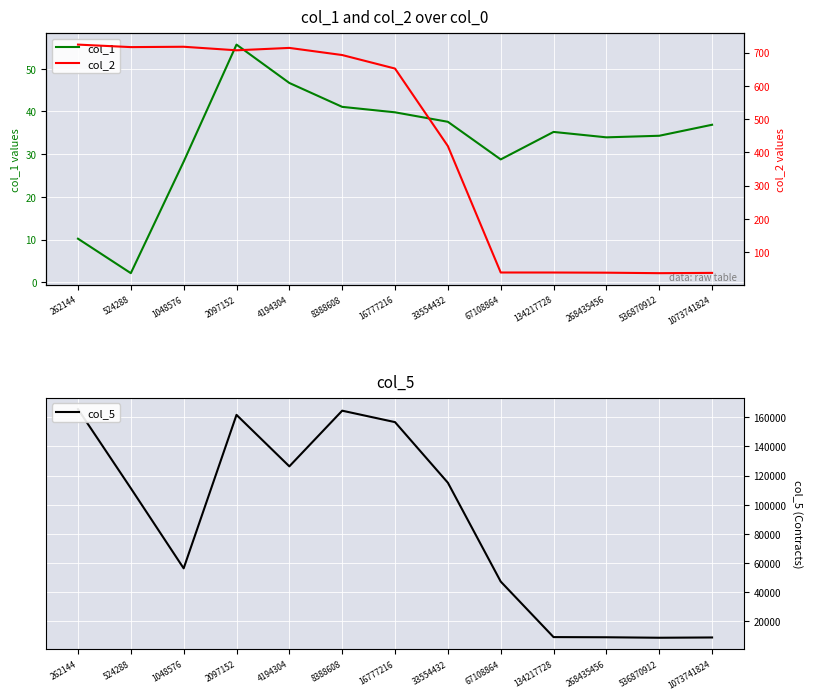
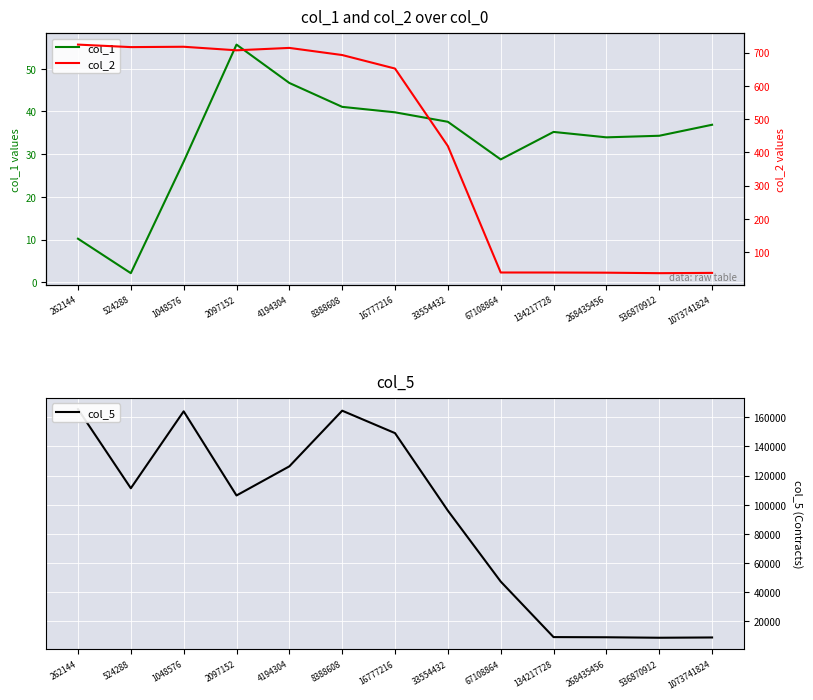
col_5, 1048576: 56000 -> 164000
col_5, 2097152: 162000 -> 106000
col_5, 16777216: 157000 -> 149000
col_5, 33554432: 115000 -> 96000
